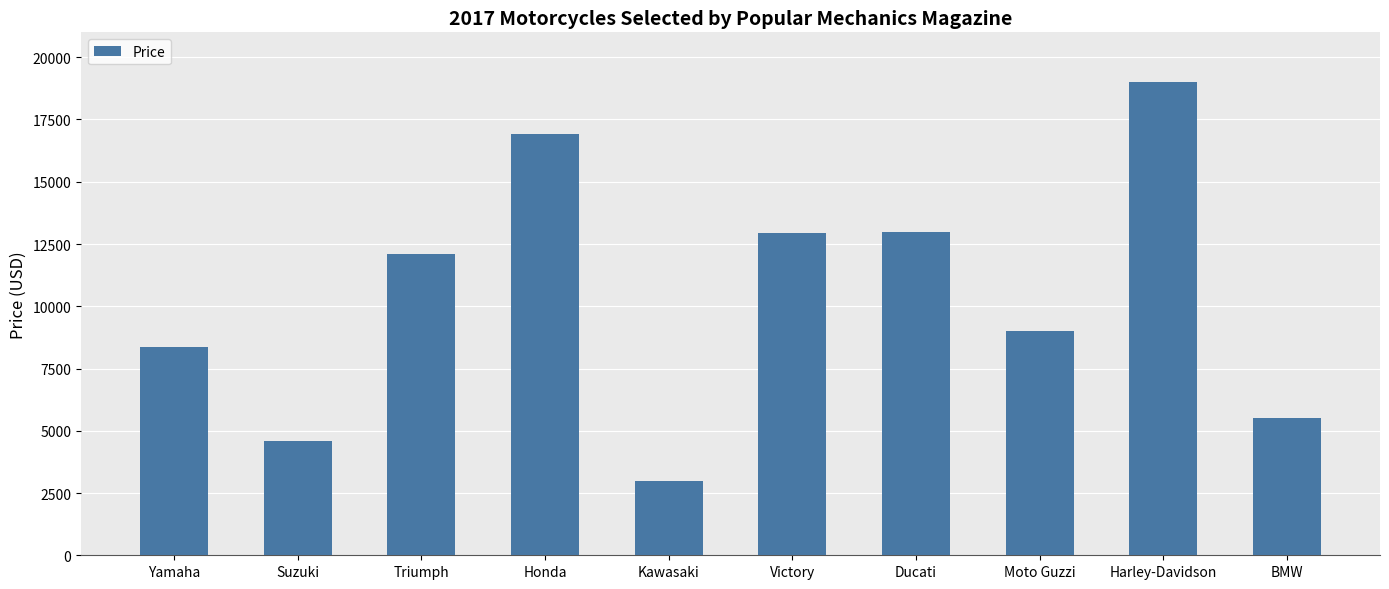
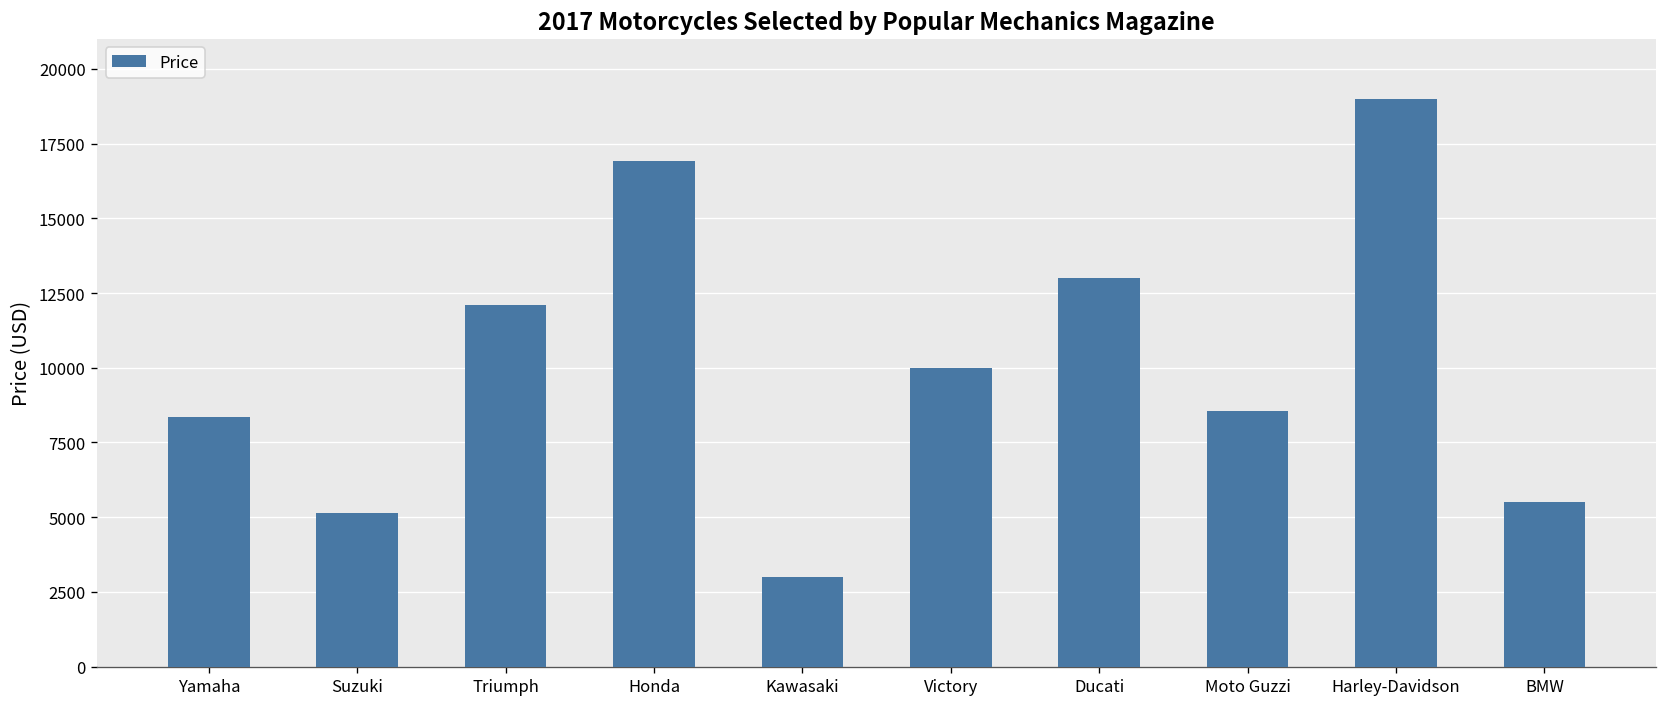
Suzuki: 4600 -> 5100
Victory: 12900 -> 10000
Moto Guzzi: 9000 -> 8600
